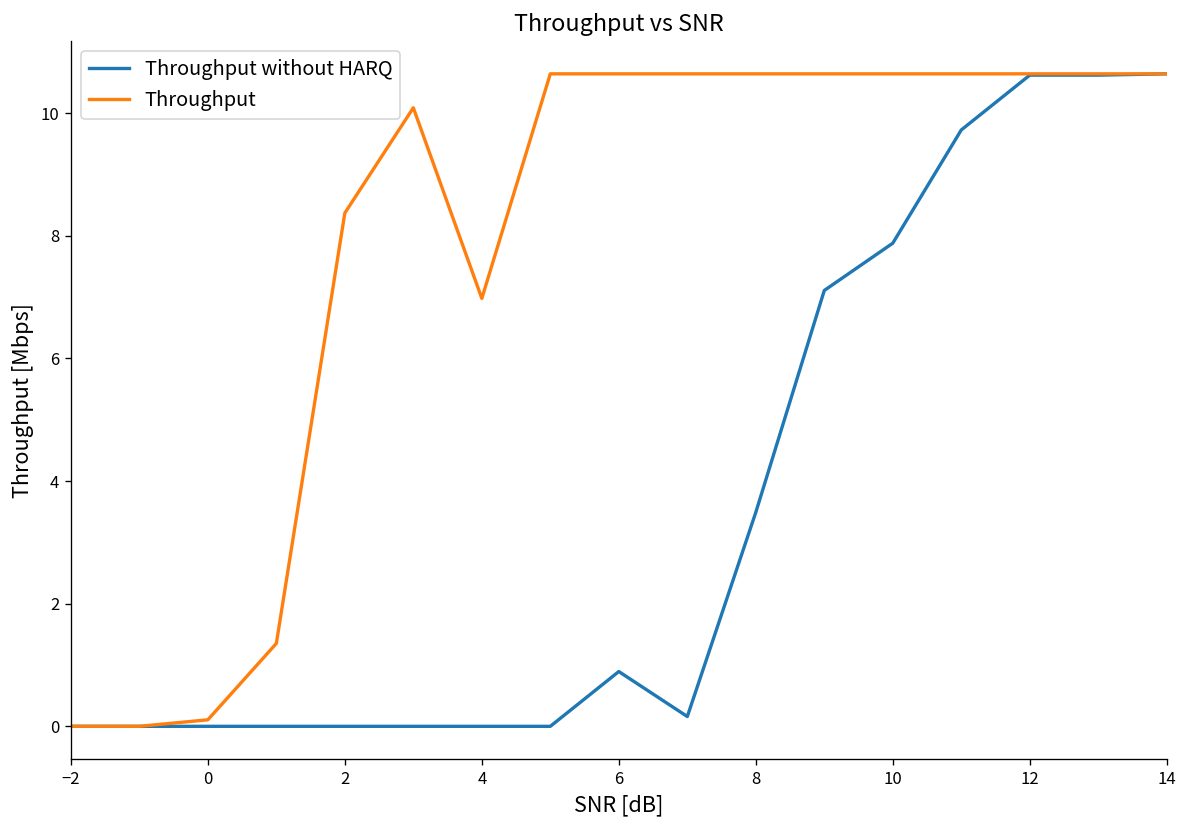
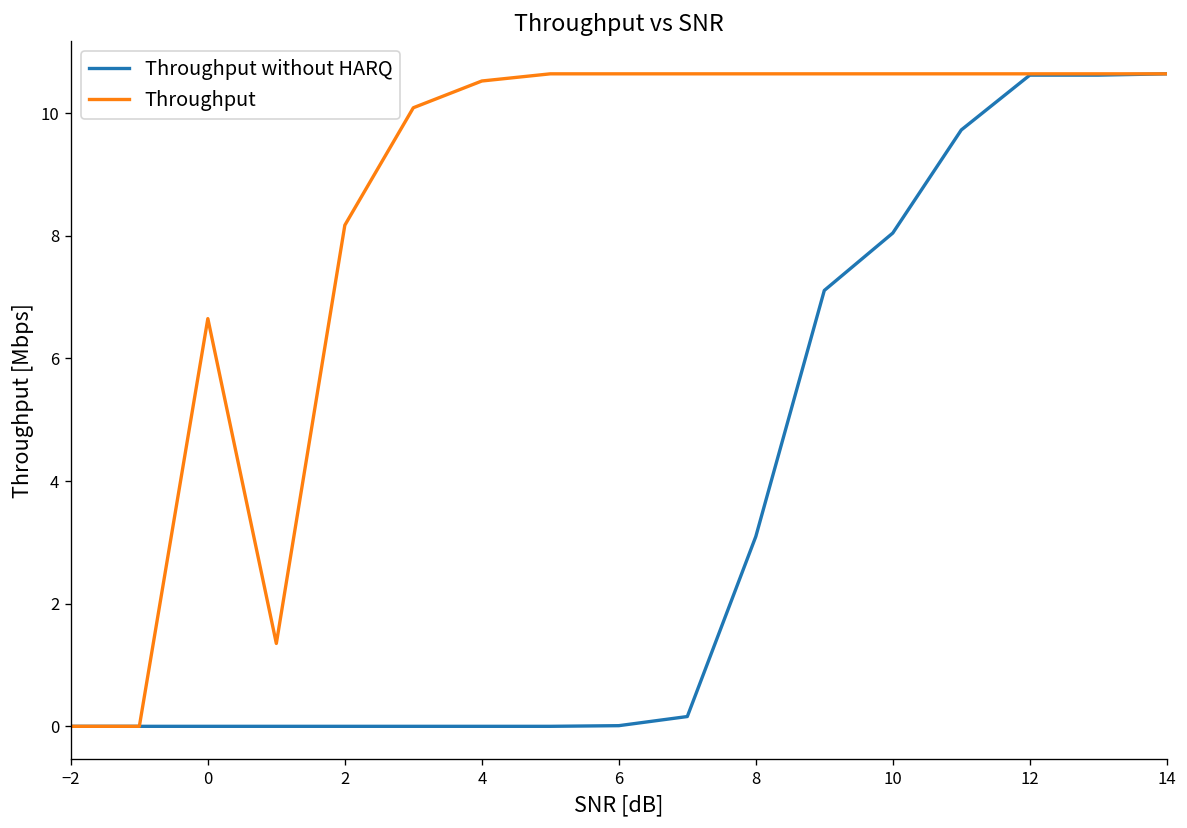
Throughput, 0: 0.1 -> 6.6
Throughput, 2: 8.4 -> 8.2
Throughput, 4: 7.0 -> 10.5
Throughput without HARQ, 6: 0.9 -> 0.0
Throughput without HARQ, 8: 3.5 -> 3.1
Throughput without HARQ, 10: 7.9 -> 8.0
